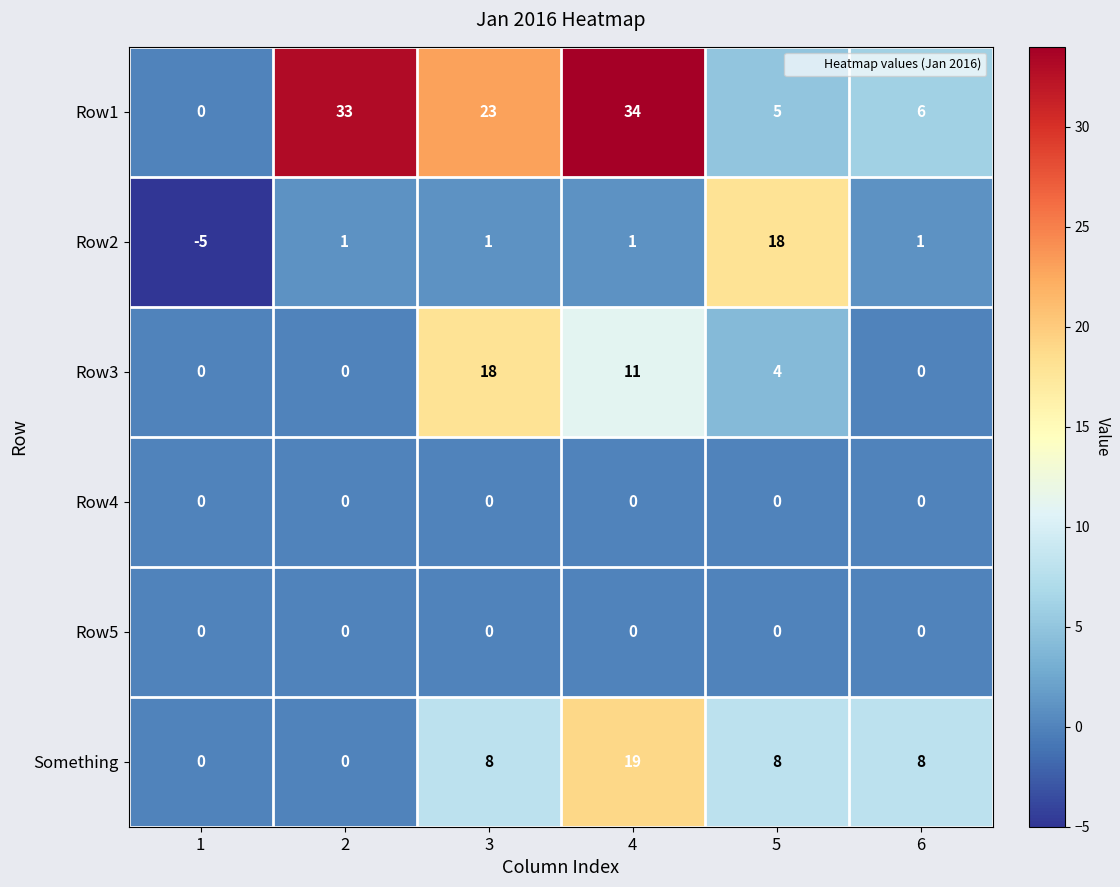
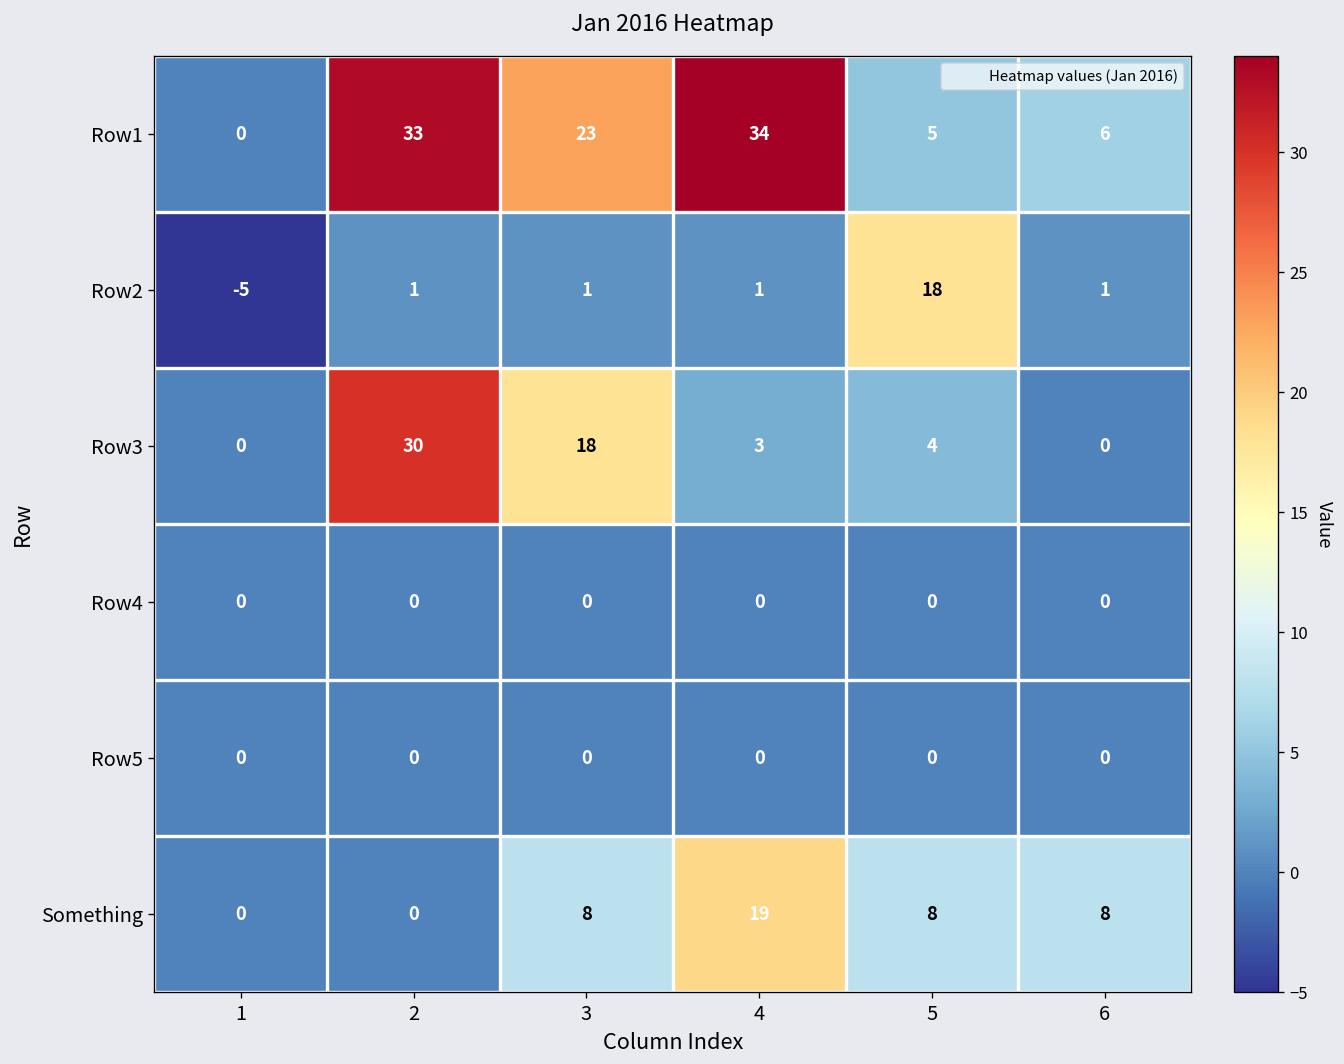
Row3, 2: 0 -> 30
Row3, 4: 11 -> 3
